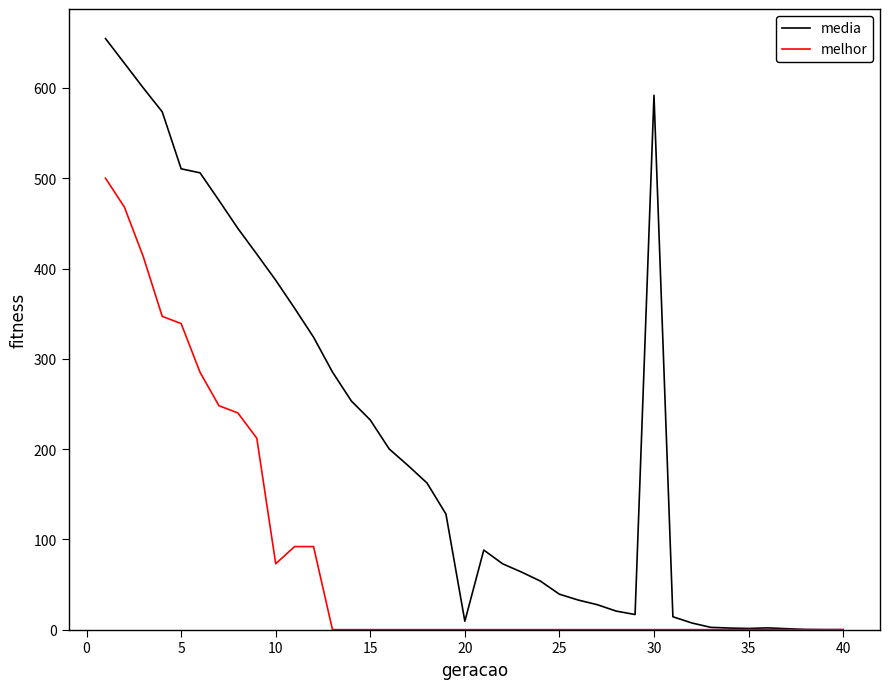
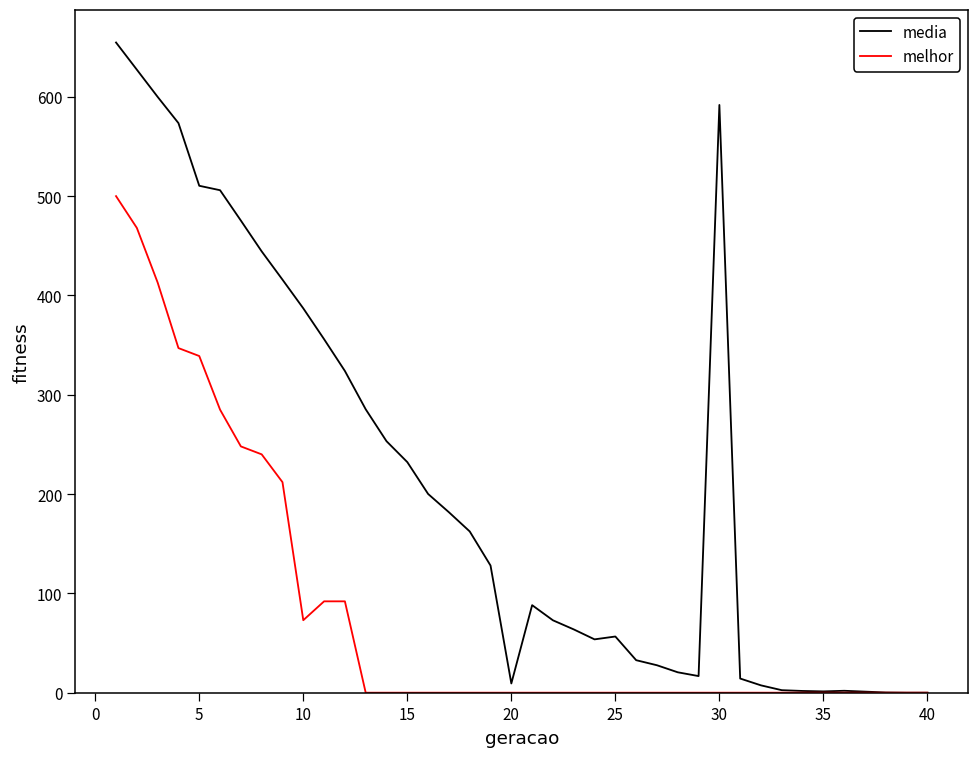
media, 25: 40 -> 60
